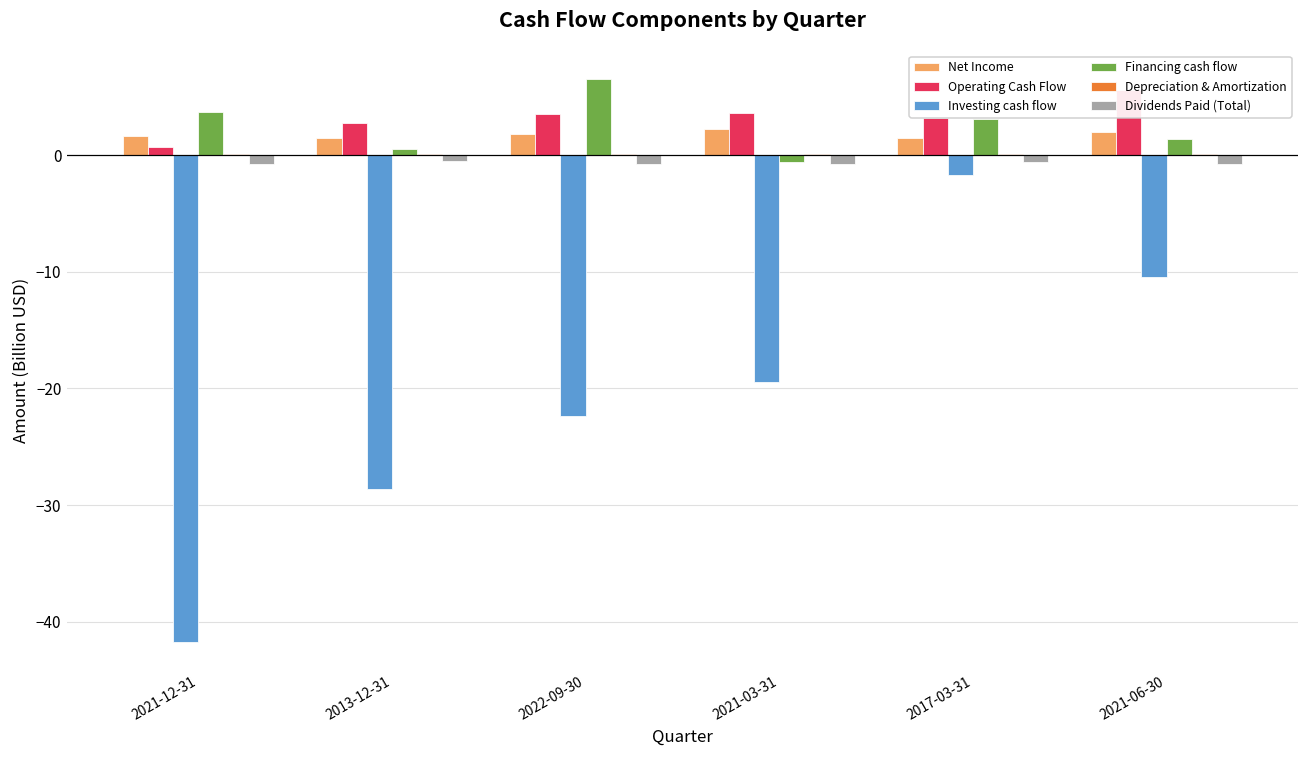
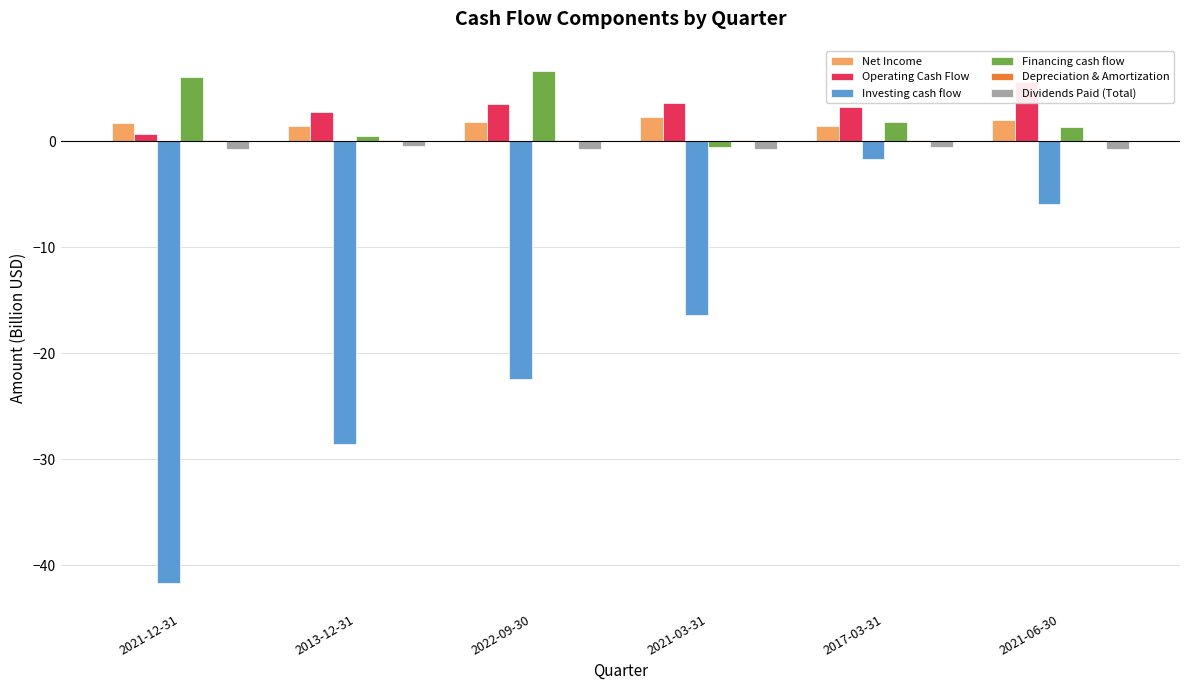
Financing cash flow, 2021-12-31: 3.7 -> 6.0
Investing cash flow, 2021-03-31: -19.5 -> -16.4
Financing cash flow, 2017-03-31: 3.1 -> 1.8
Investing cash flow, 2021-06-30: -10.5 -> -5.9
